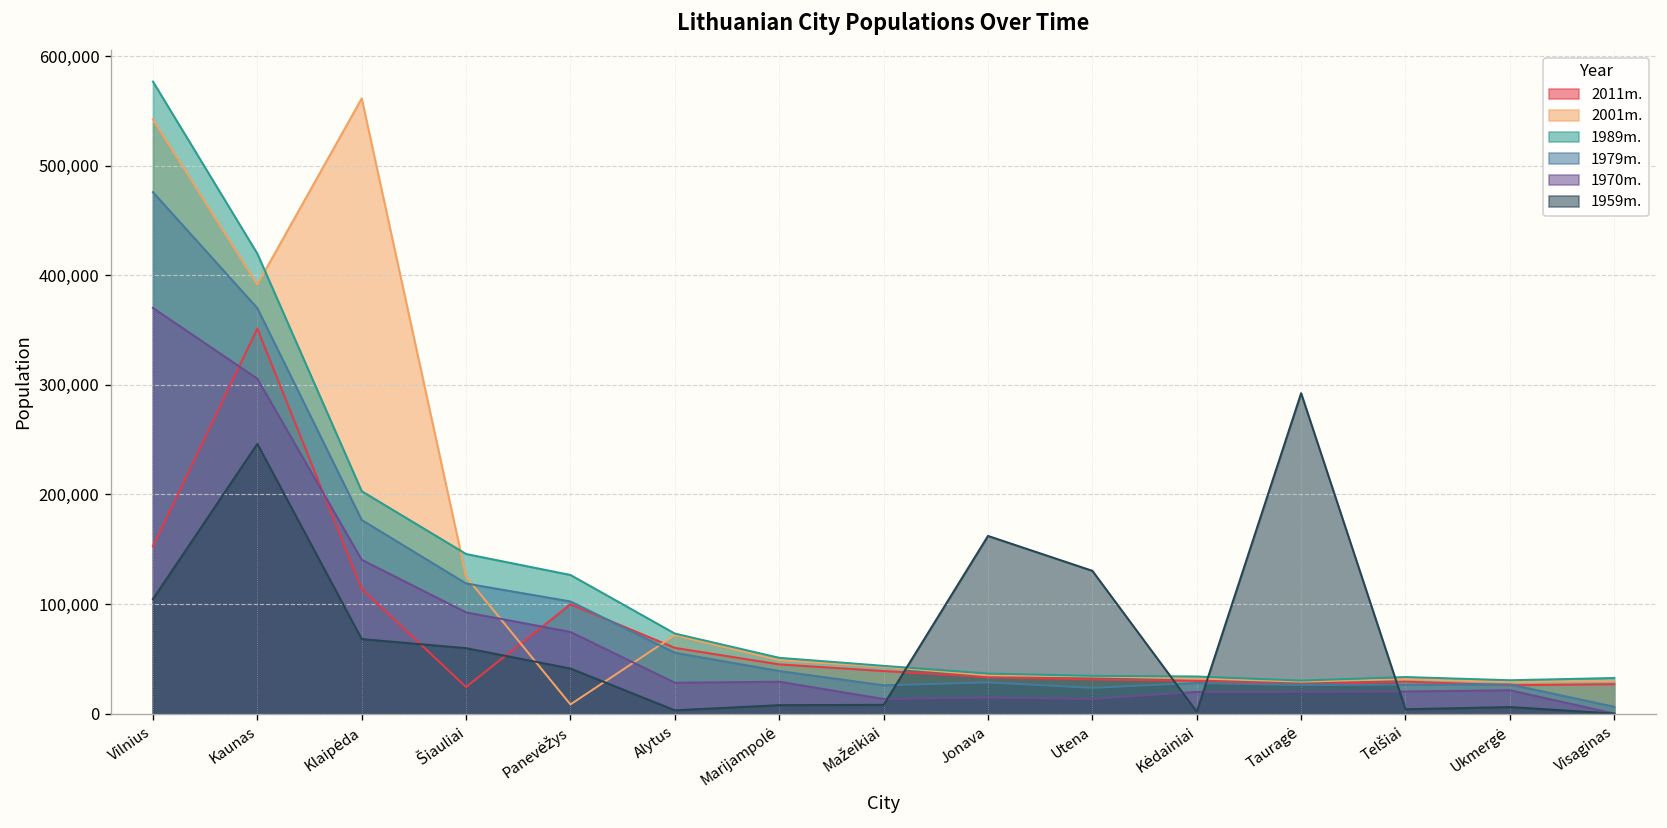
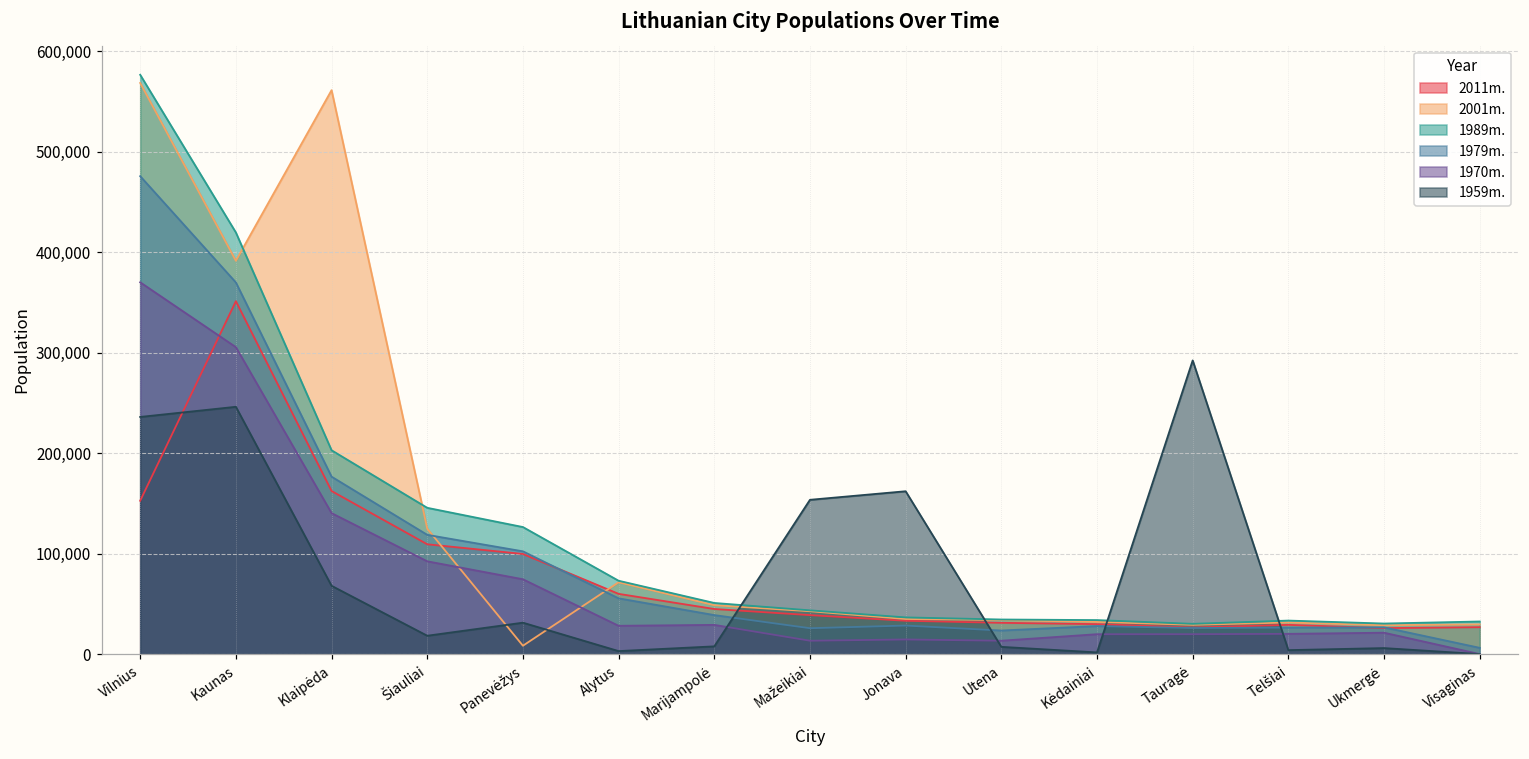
2001m., Vilnius: 540,000 -> 570,000
1959m., Vilnius: 100,000 -> 240,000
2011m., Klaipėda: 110,000 -> 160,000
2011m., Šiauliai: 20,000 -> 110,000
1959m., Šiauliai: 60,000 -> 20,000
1959m., Panevėžys: 40,000 -> 30,000
1959m., Mažeikiai: 10,000 -> 150,000
1959m., Utena: 130,000 -> 10,000
